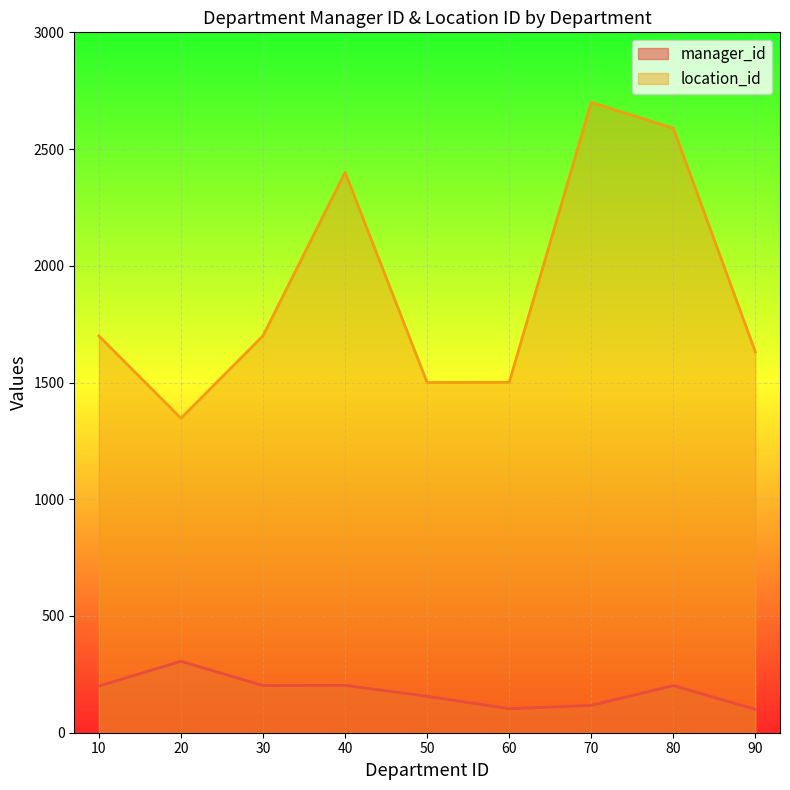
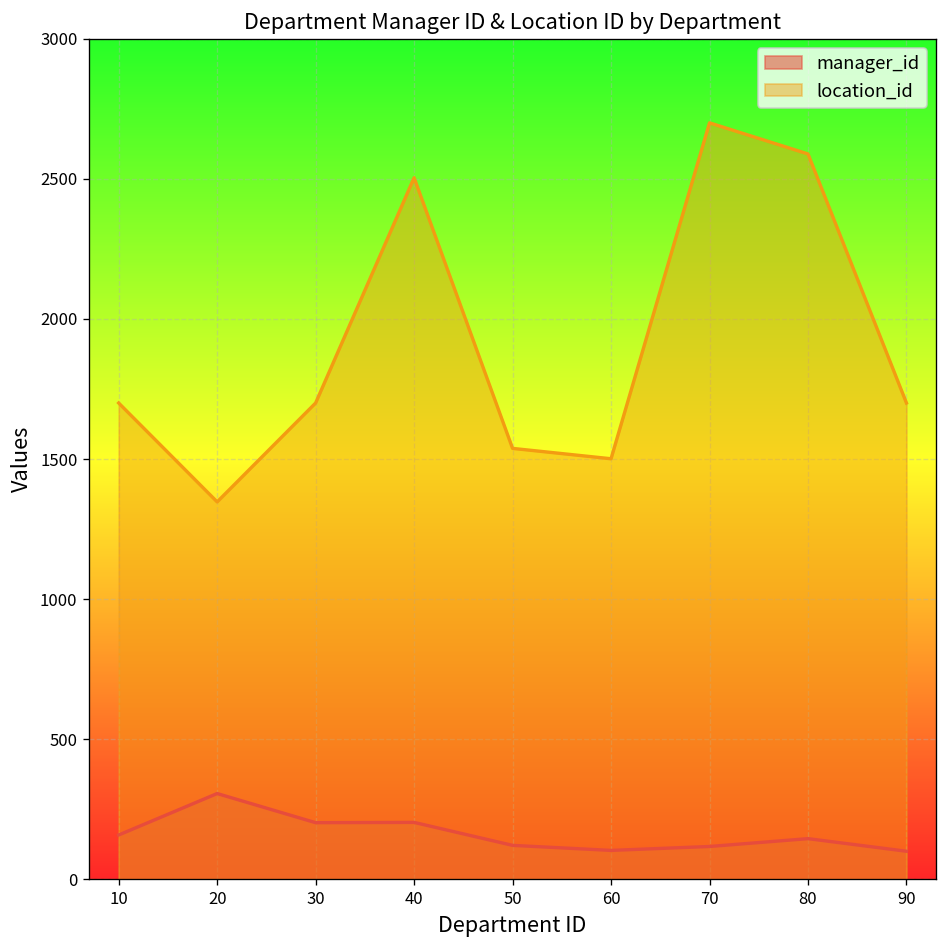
manager_id, 10: 200 -> 160
location_id, 40: 2400 -> 2500
manager_id, 50: 160 -> 120
location_id, 50: 1500 -> 1540
manager_id, 80: 200 -> 150
location_id, 90: 1630 -> 1700
